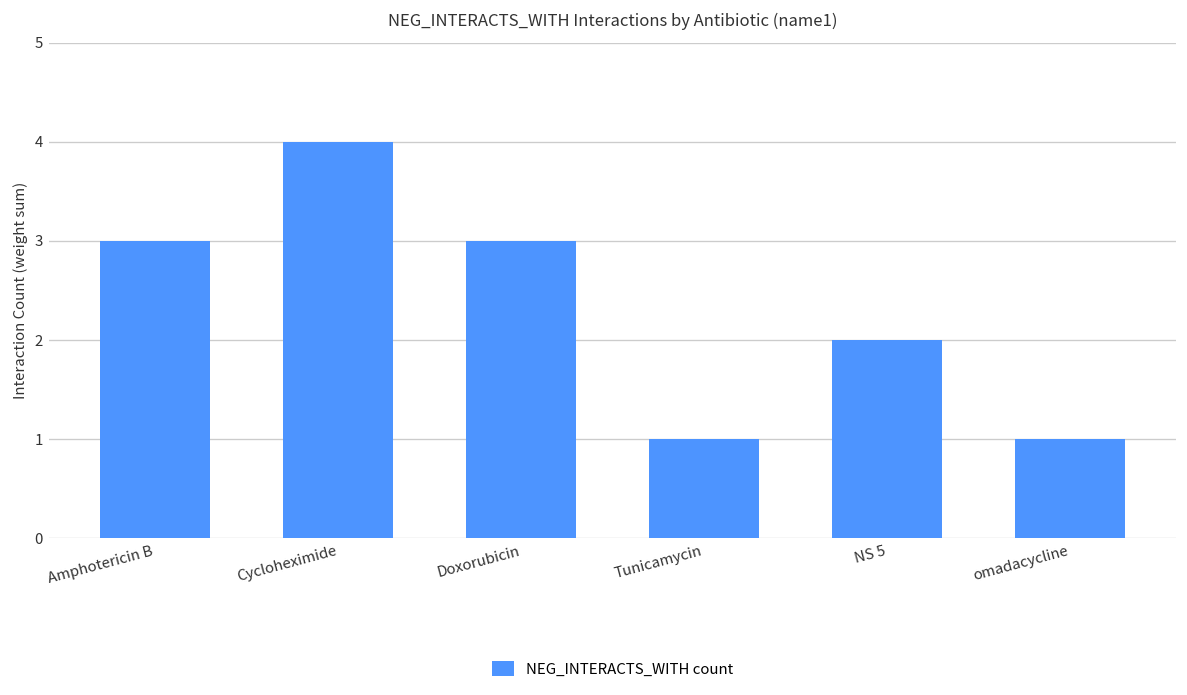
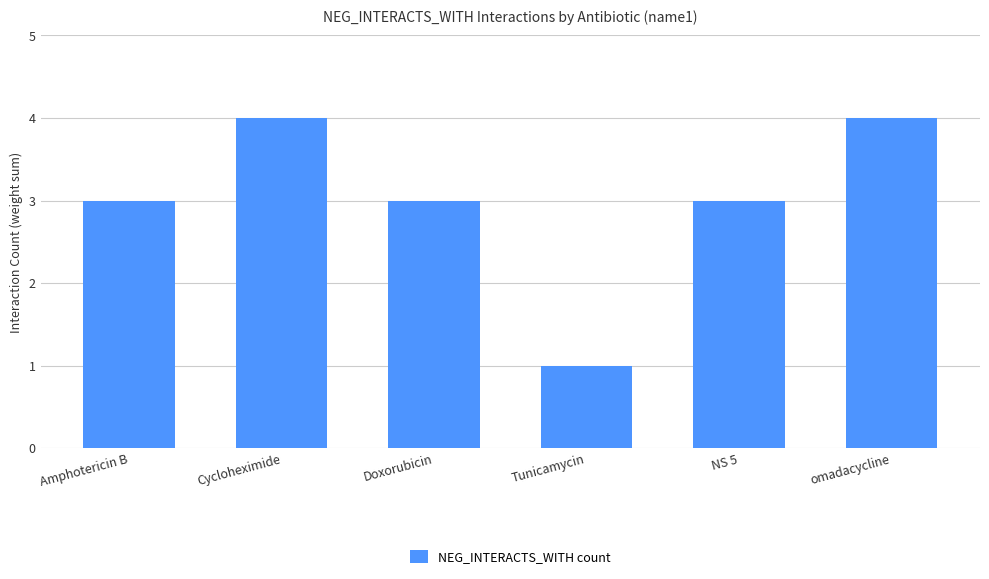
NS 5: 2 -> 3
omadacycline: 1 -> 4
